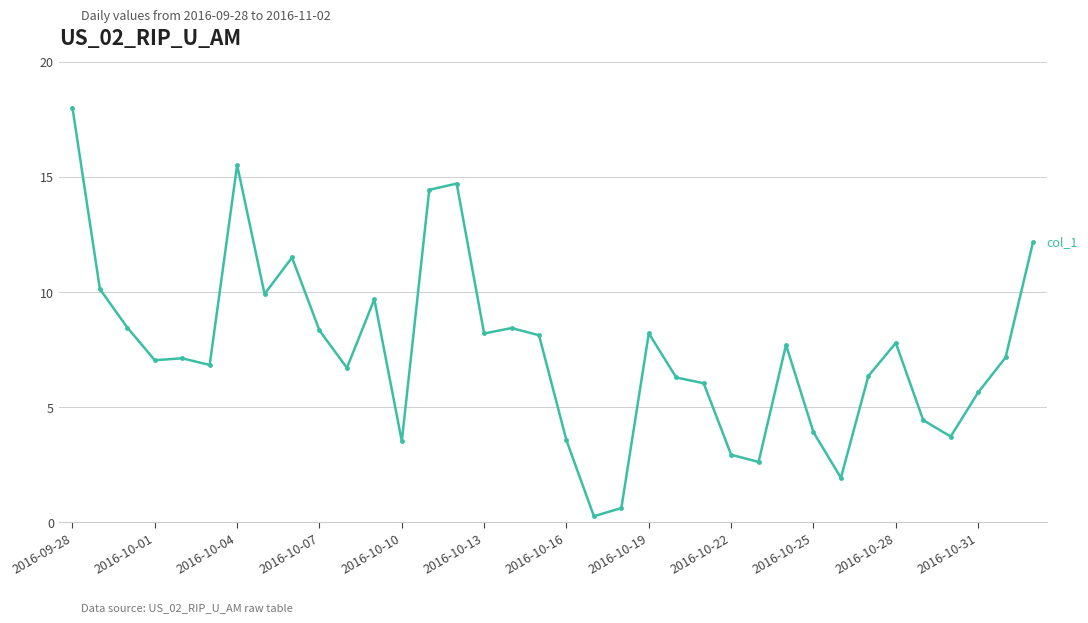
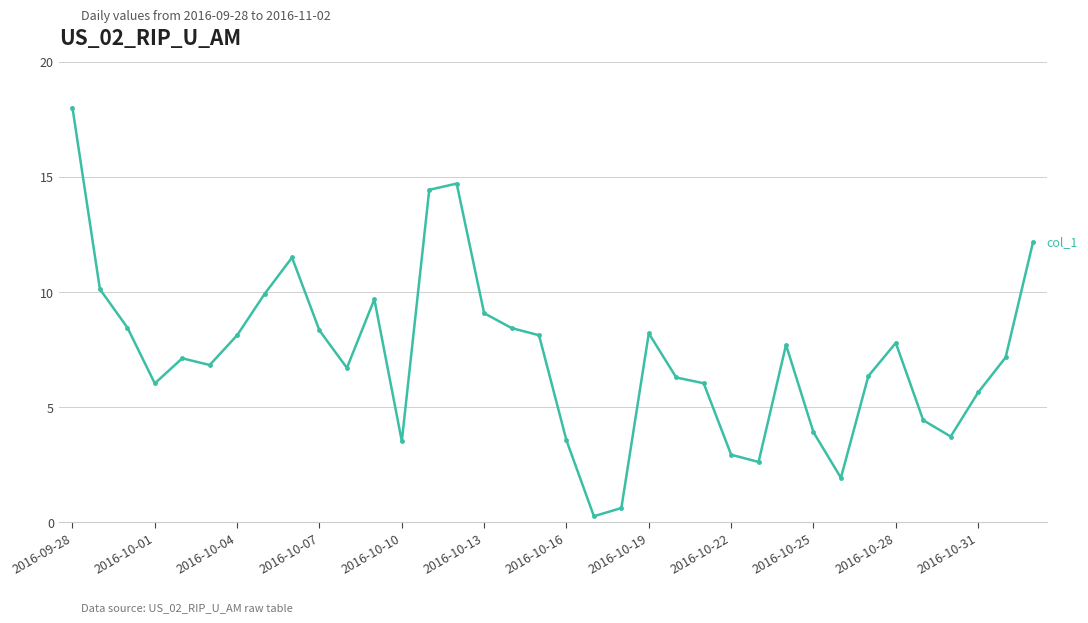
2016-10-01: 7.0 -> 6.0
2016-10-04: 15.5 -> 8.1
2016-10-13: 8.2 -> 9.1
